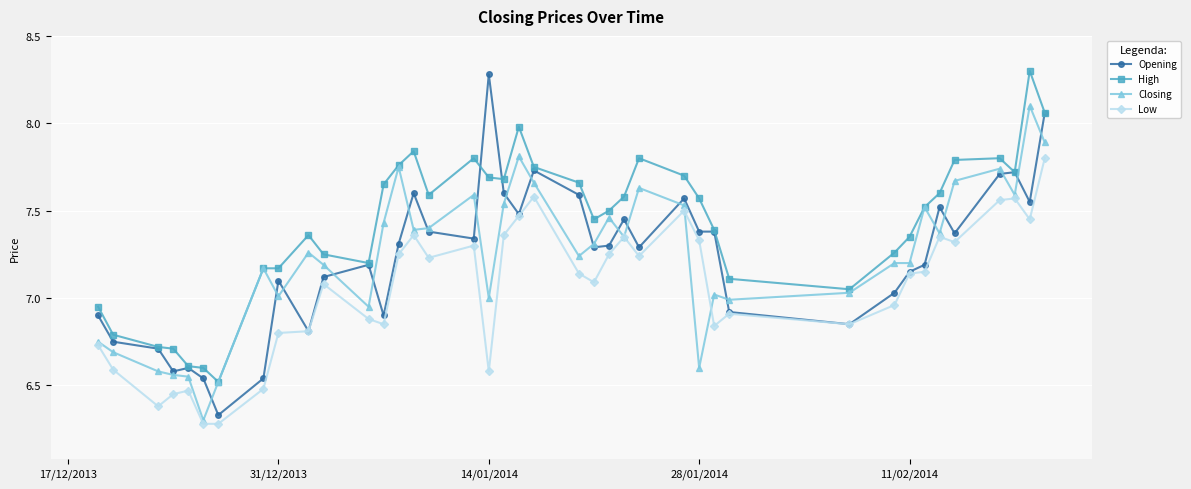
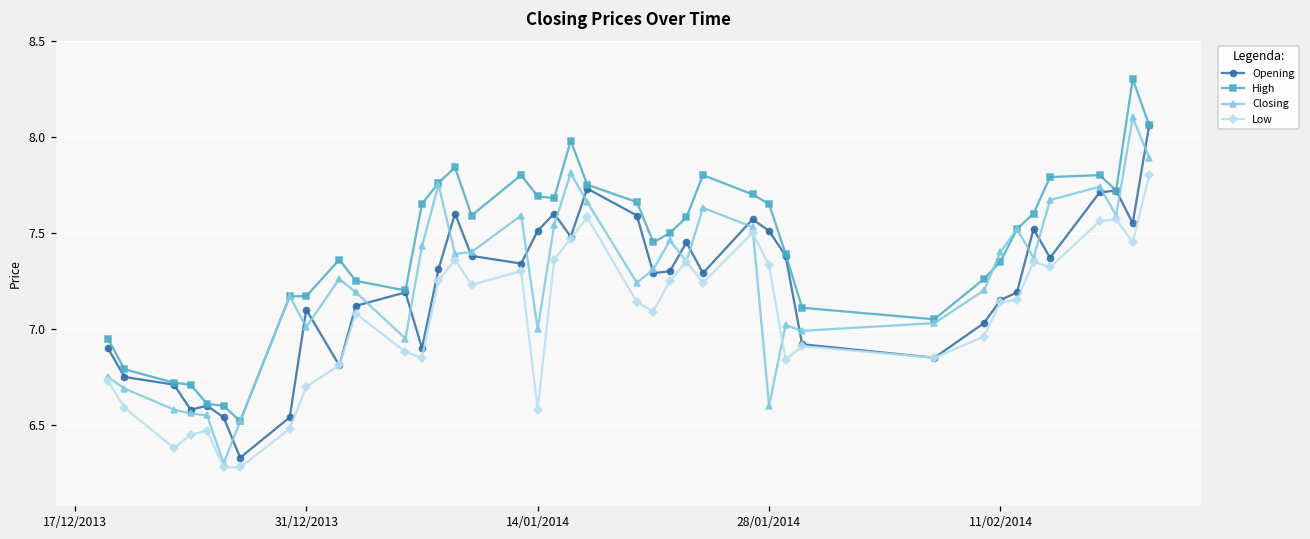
Low, 31/12/2013: 6.8 -> 6.7
Opening, 14/01/2014: 8.28 -> 7.51
Opening, 28/01/2014: 7.38 -> 7.51
High, 28/01/2014: 7.57 -> 7.65
Closing, 11/02/2014: 7.2 -> 7.4
